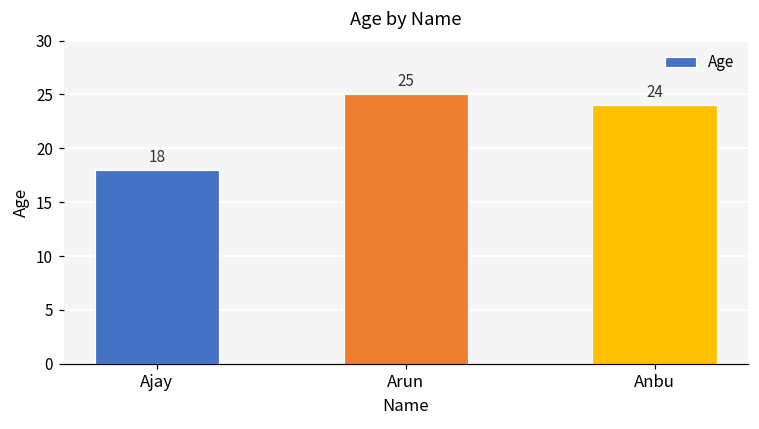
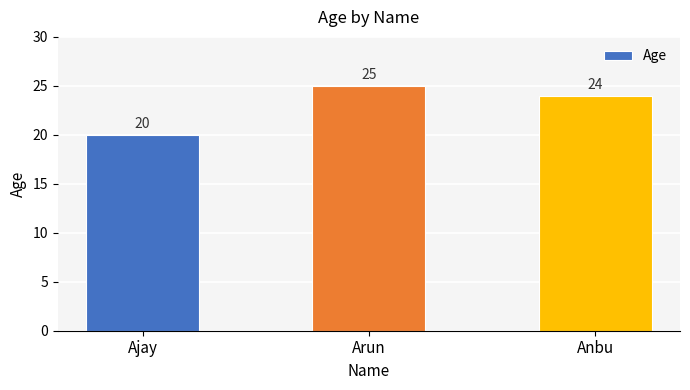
Ajay: 18 -> 20
